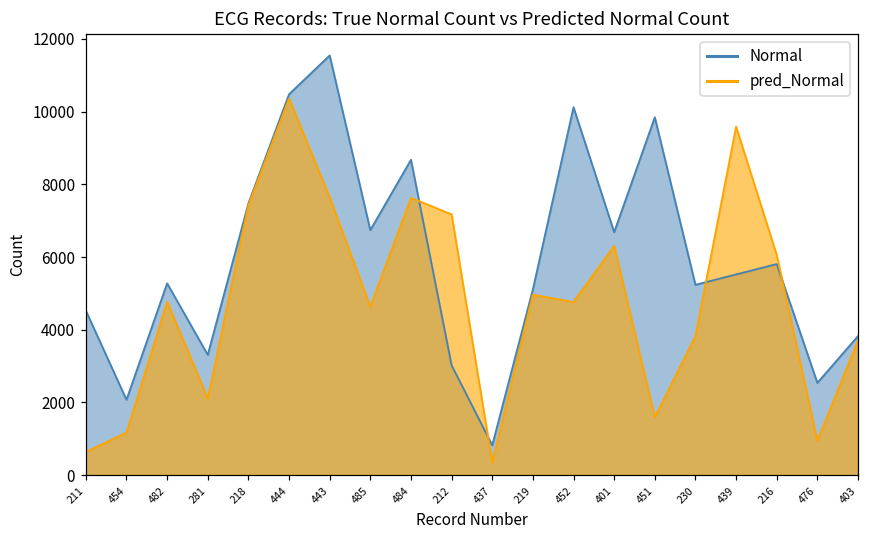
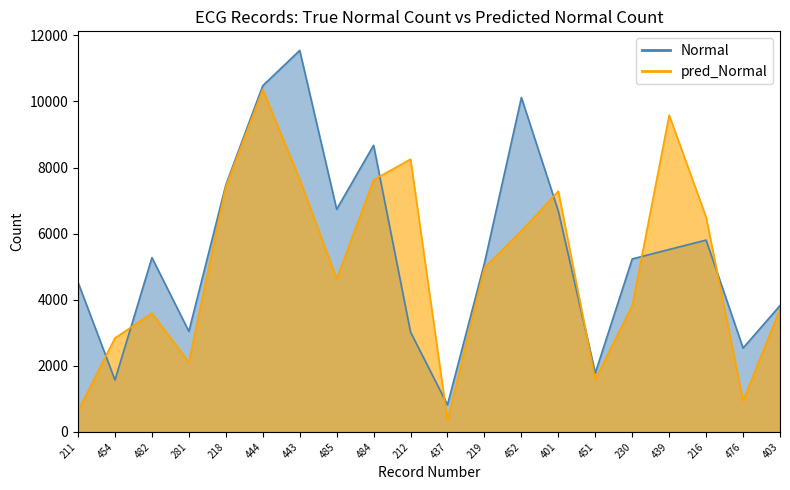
Normal, 454: 2100 -> 1600
pred_Normal, 454: 1200 -> 2800
pred_Normal, 482: 4800 -> 3600
Normal, 281: 3300 -> 3000
pred_Normal, 212: 7200 -> 8300
pred_Normal, 452: 4800 -> 6100
pred_Normal, 401: 6300 -> 7300
Normal, 451: 9800 -> 1800
pred_Normal, 216: 6100 -> 6500
